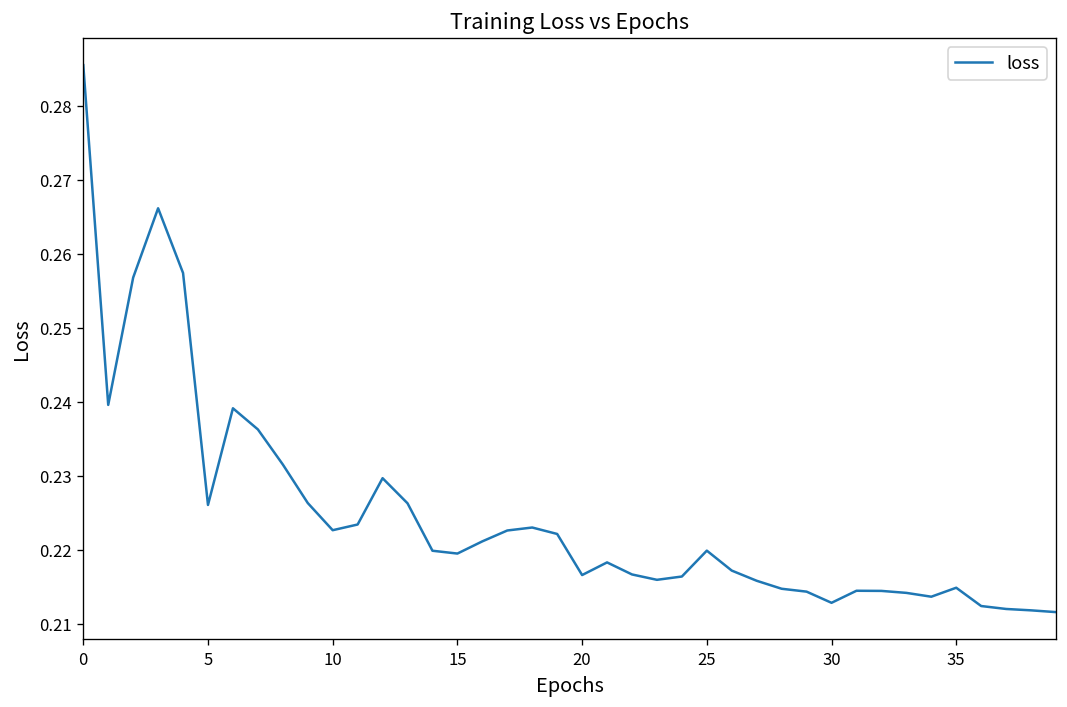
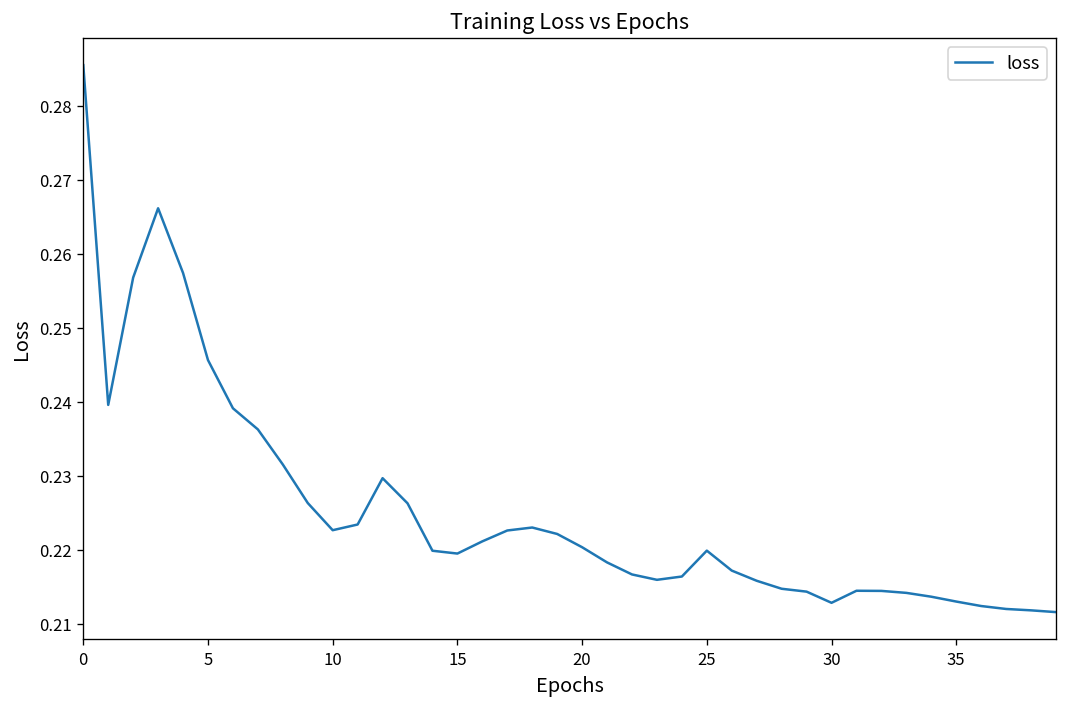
5: 0.226 -> 0.246
20: 0.217 -> 0.220
35: 0.215 -> 0.213
